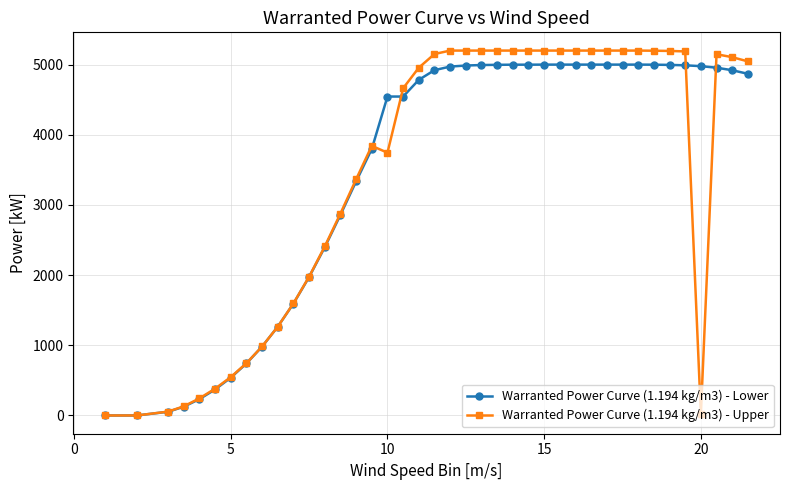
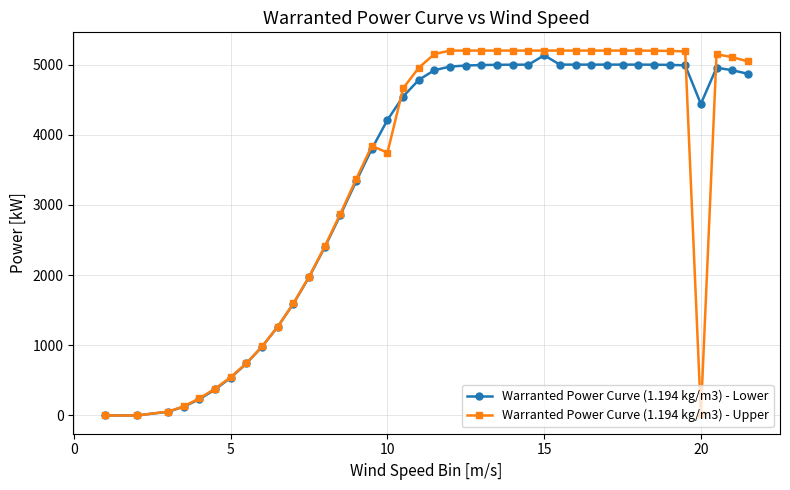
Warranted Power Curve (1.194 kg/m3) - Lower, 10: 4500 -> 4200
Warranted Power Curve (1.194 kg/m3) - Lower, 15: 5000 -> 5100
Warranted Power Curve (1.194 kg/m3) - Lower, 20: 5000 -> 4400
